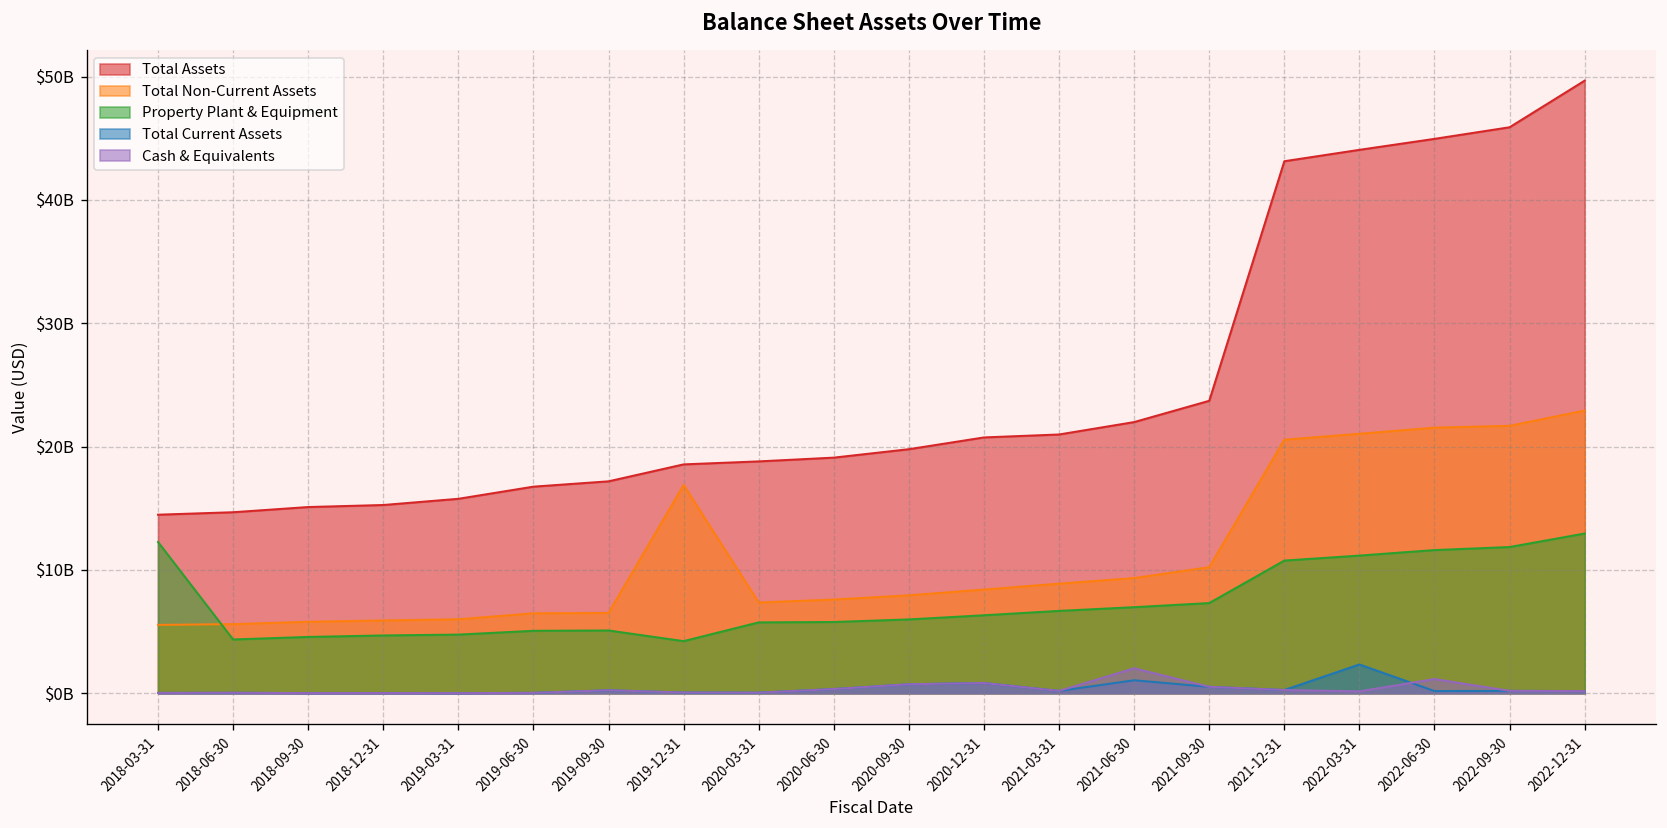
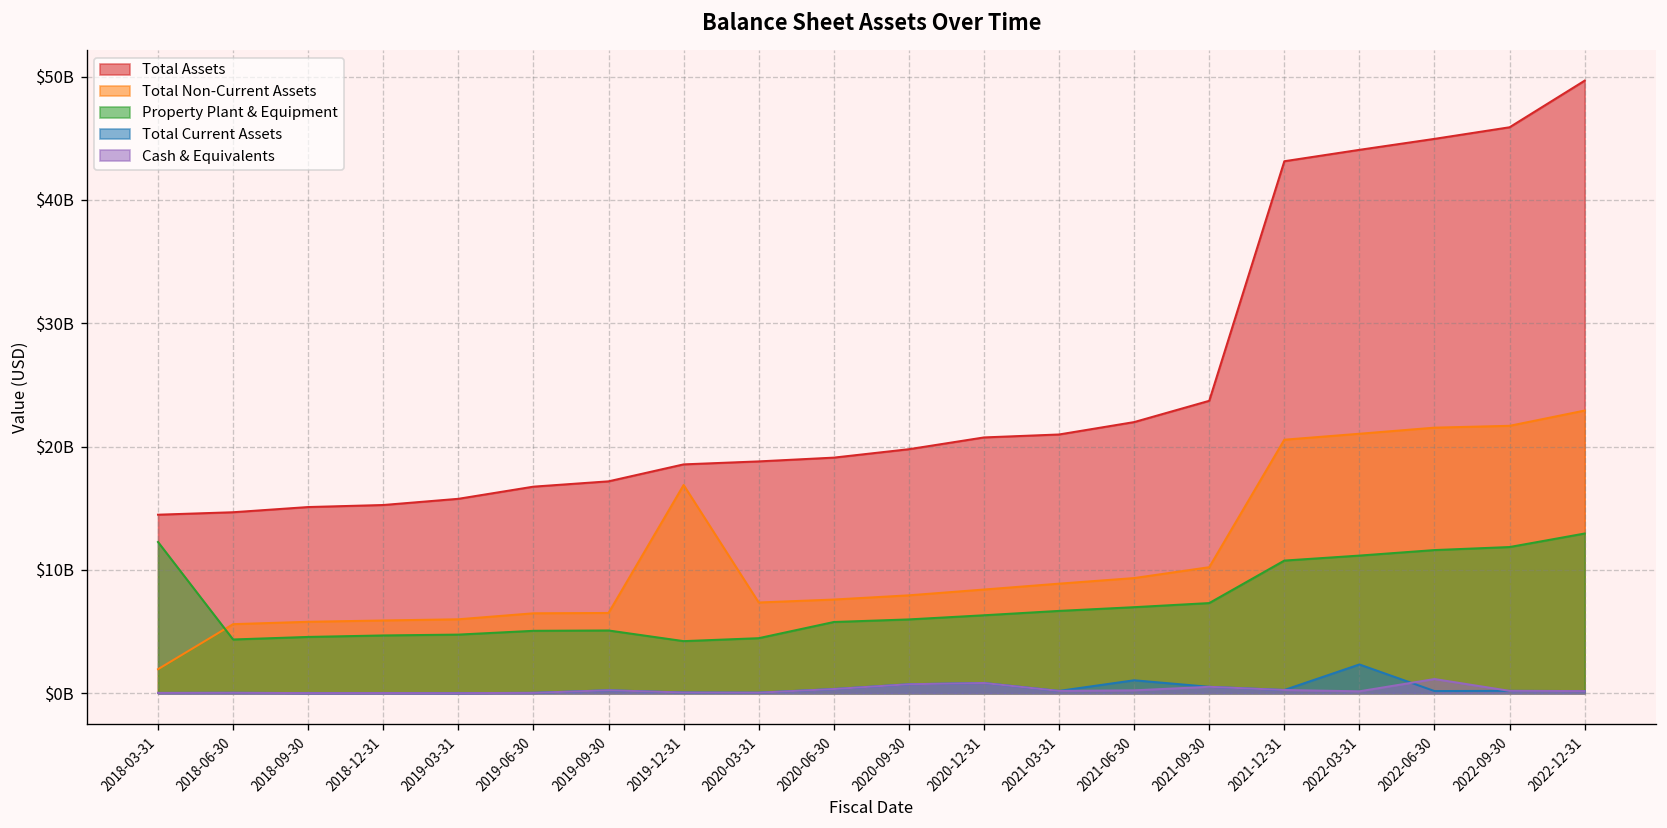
Total Non-Current Assets, 2018-03-31: $5500000000 -> $1900000000
Property Plant & Equipment, 2020-03-31: $5700000000 -> $4500000000
Cash & Equivalents, 2021-06-30: $2000000000 -> $200000000
